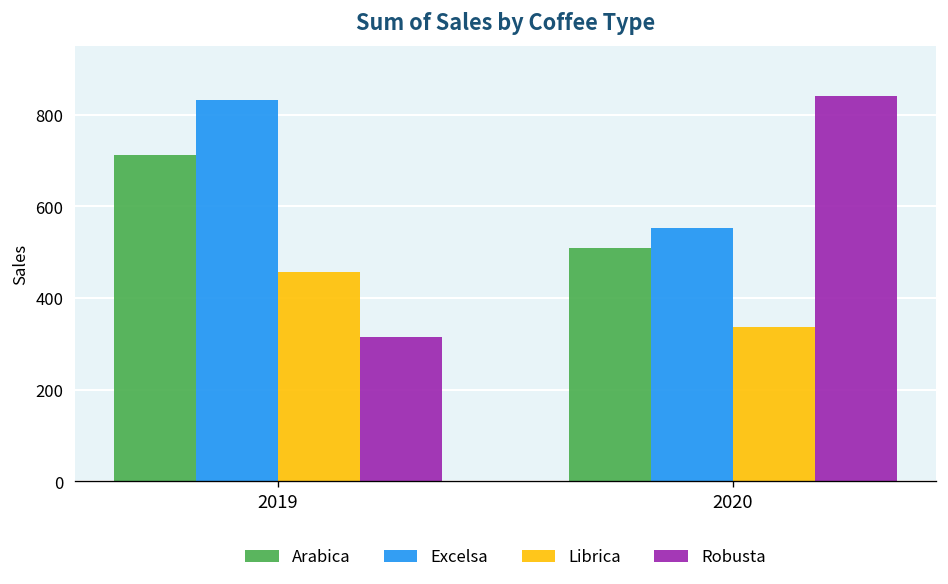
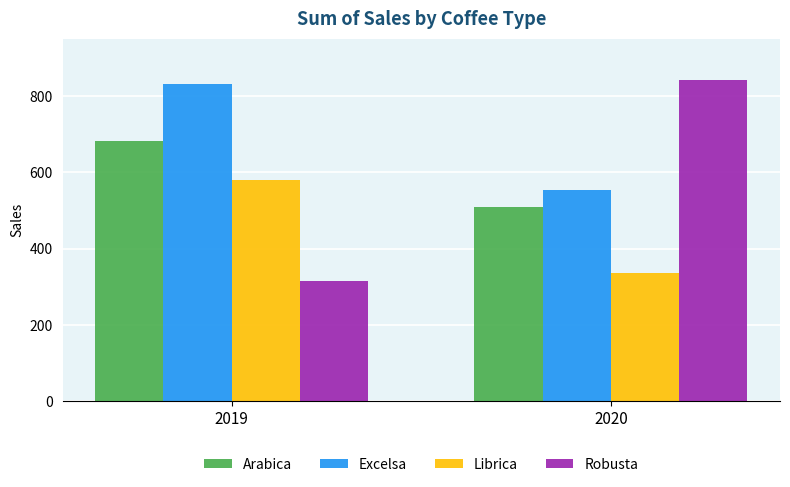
Arabica, 2019: 710 -> 680
Librica, 2019: 460 -> 580
